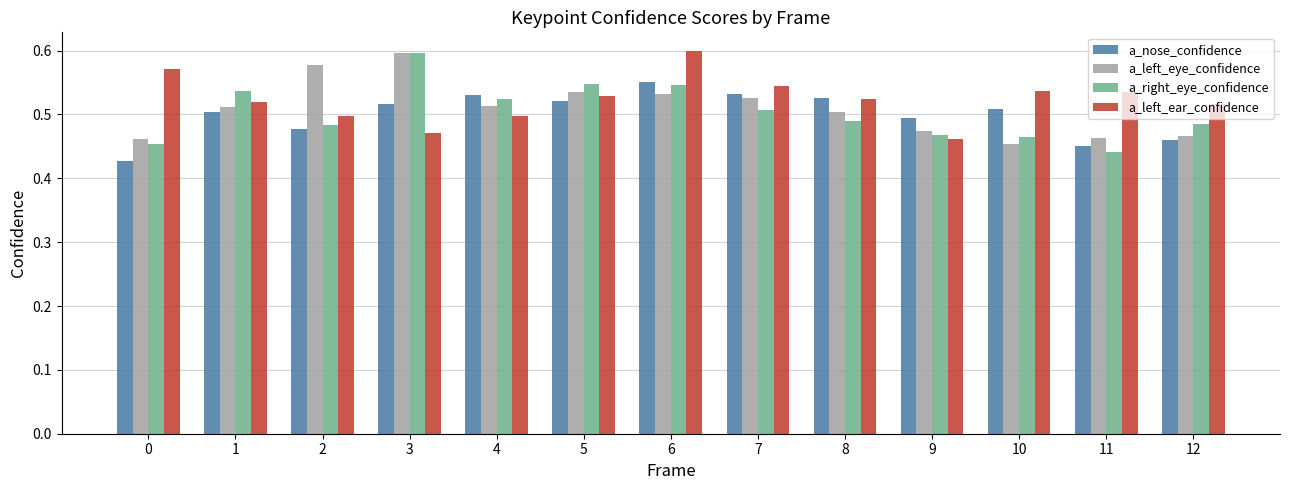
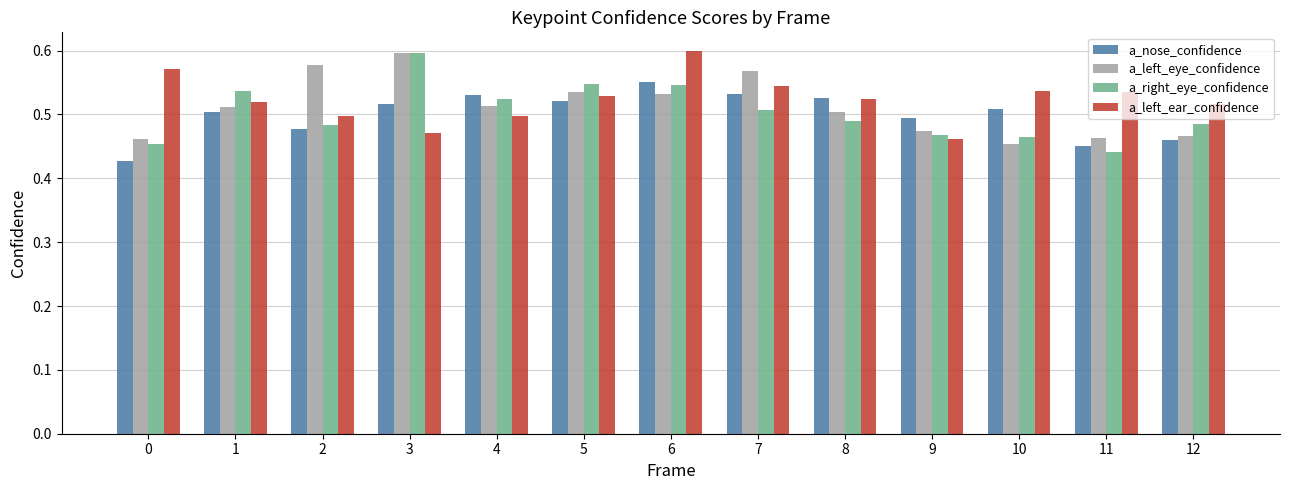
a_left_eye_confidence, 7: 0.53 -> 0.57
